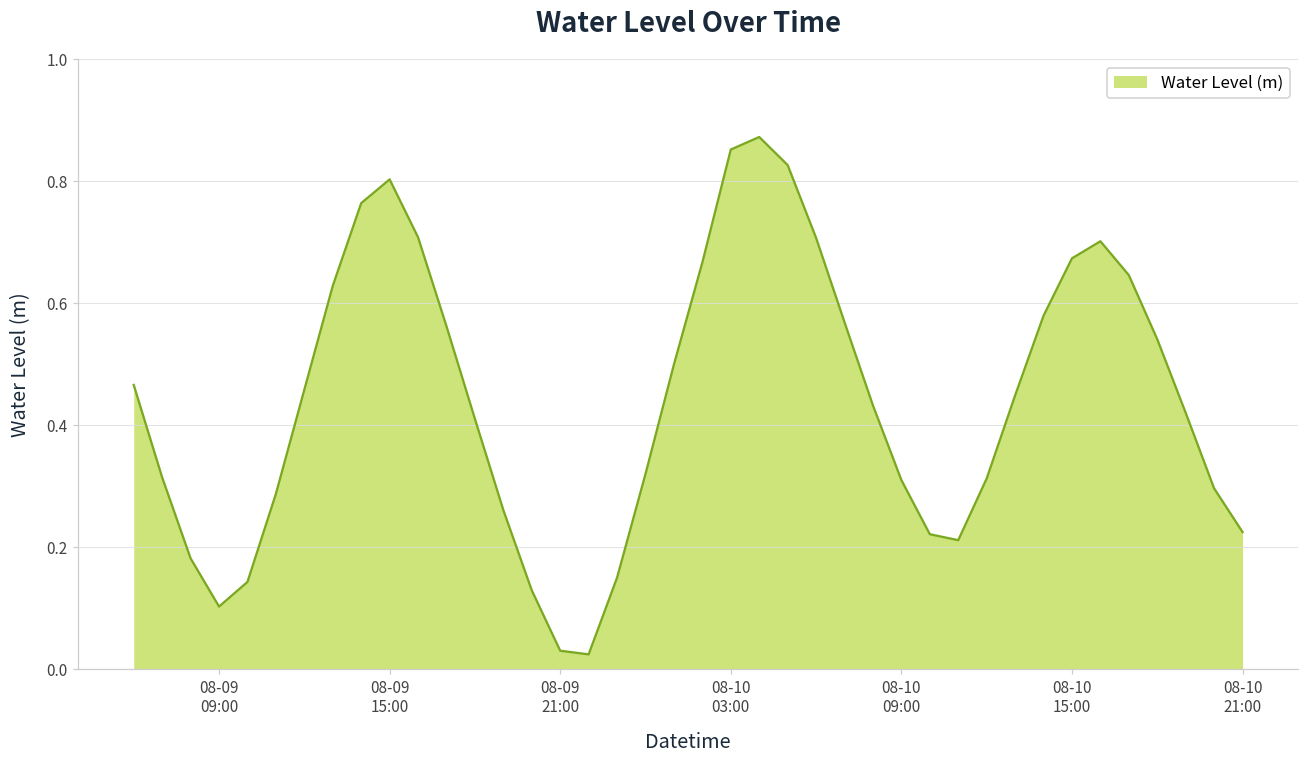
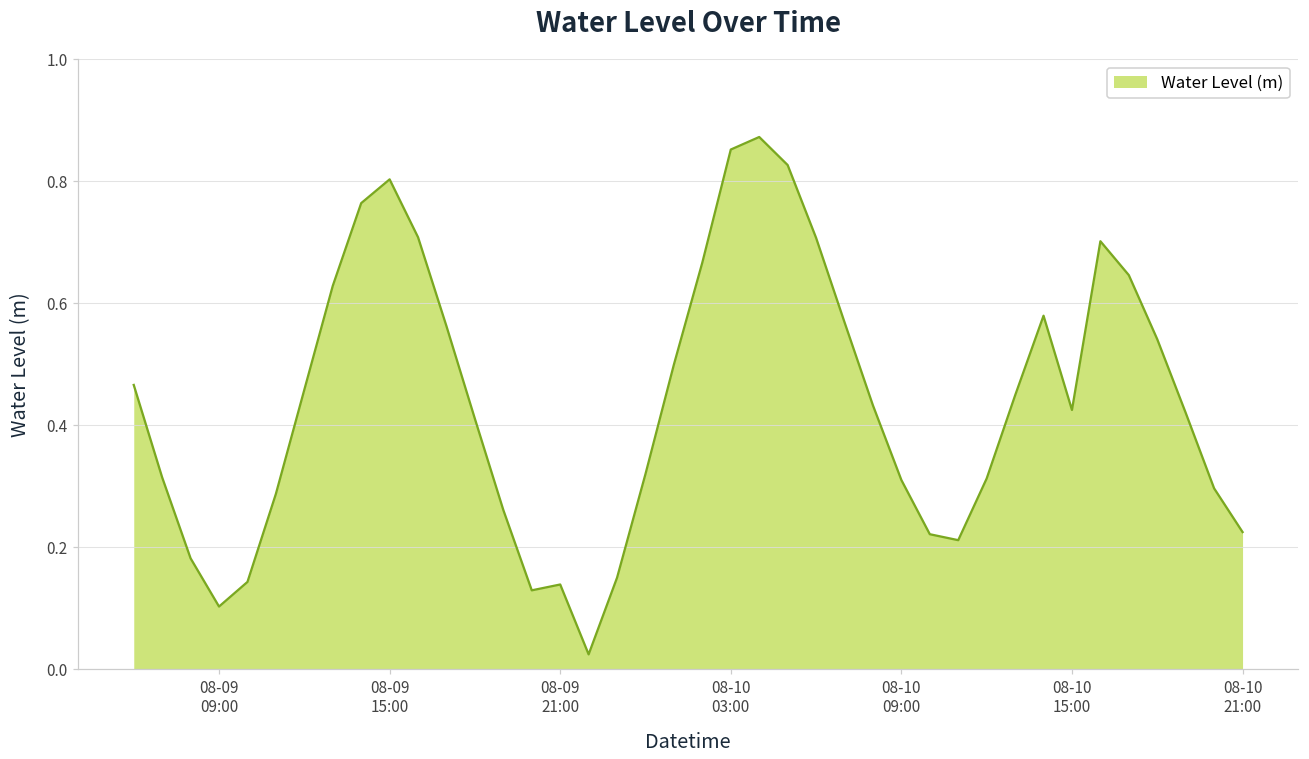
08-09 21:00: 0.03 -> 0.14
08-10 15:00: 0.67 -> 0.42
